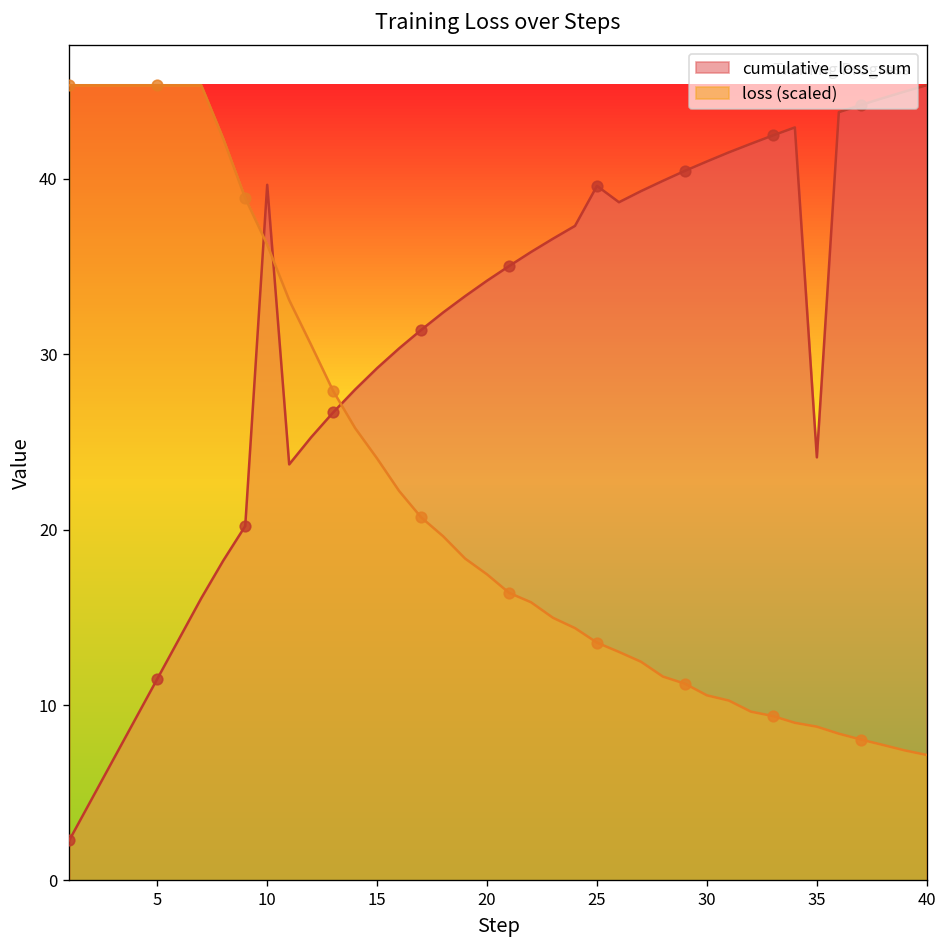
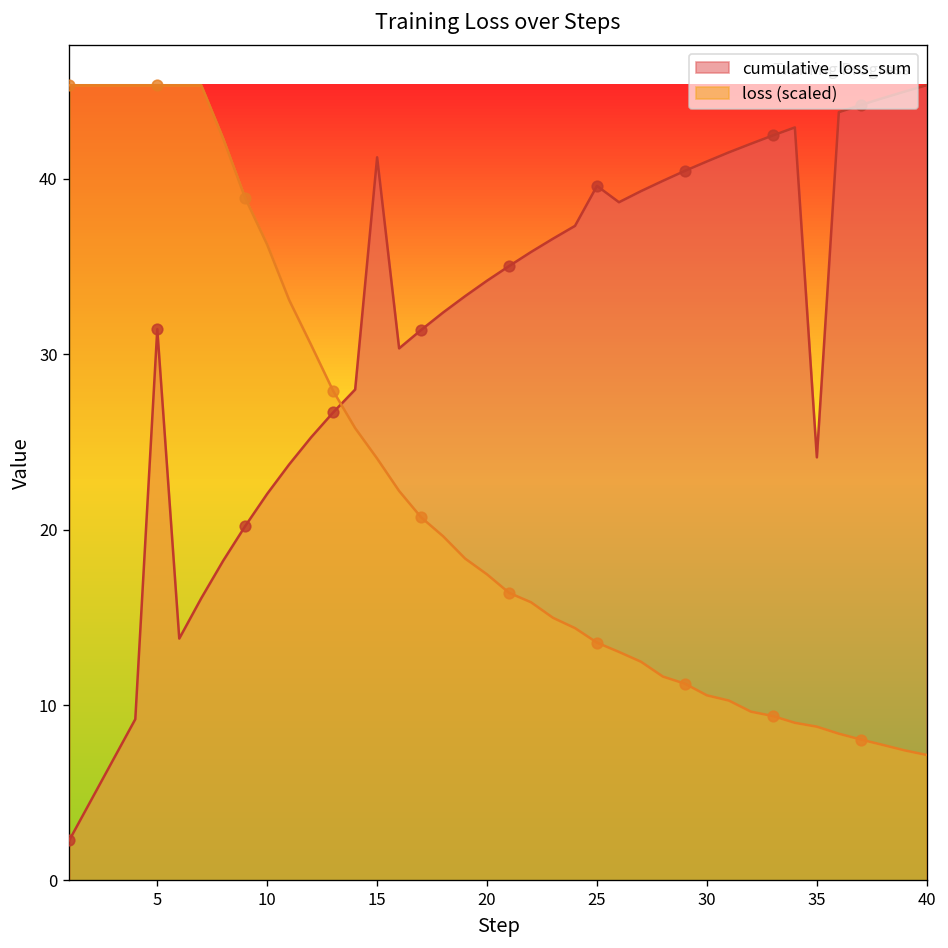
cumulative_loss_sum, 5: 11.5 -> 31.4
cumulative_loss_sum, 10: 39.7 -> 22.0
cumulative_loss_sum, 15: 29.2 -> 41.2
